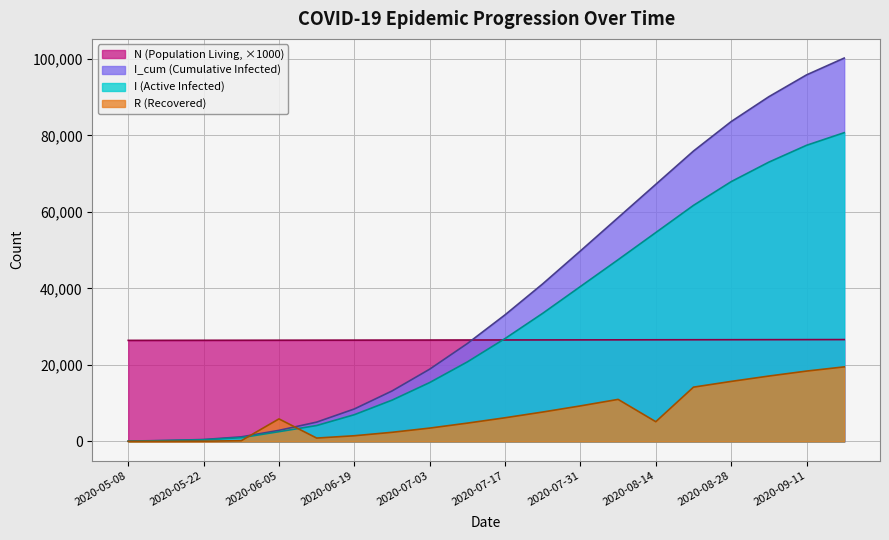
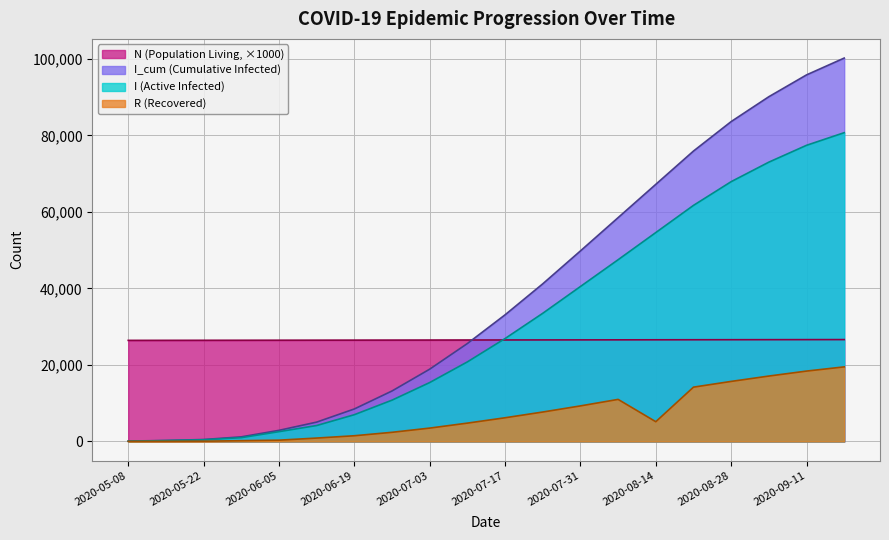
R (Recovered), 2020-06-05: 6,000 -> 0
